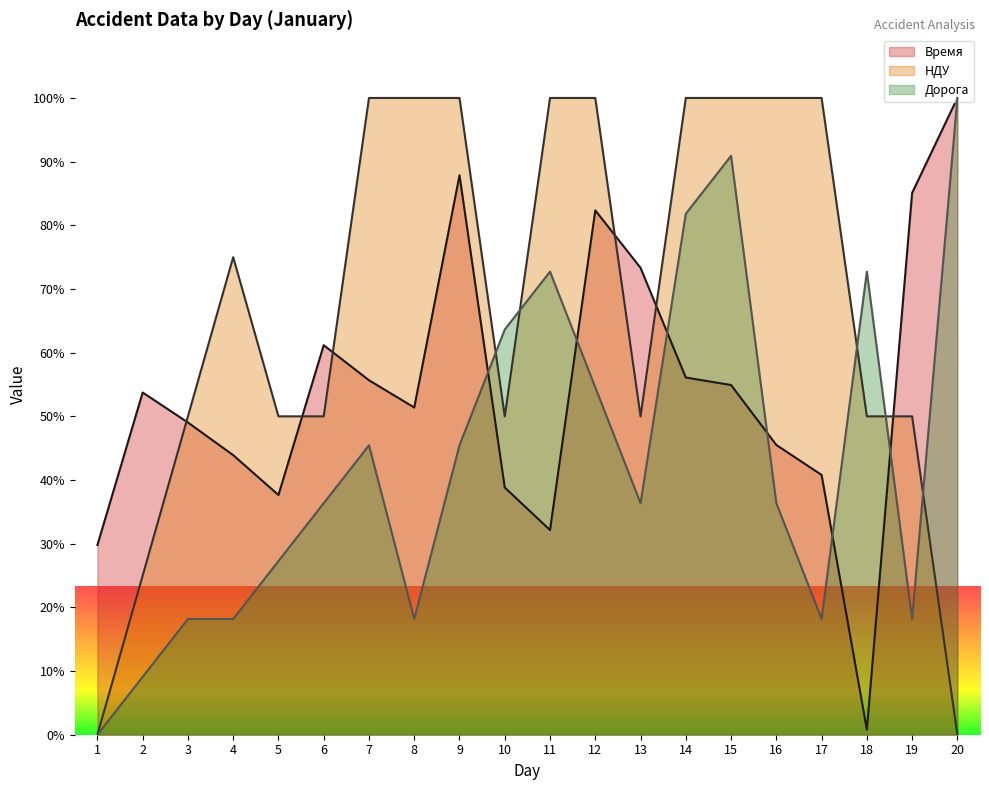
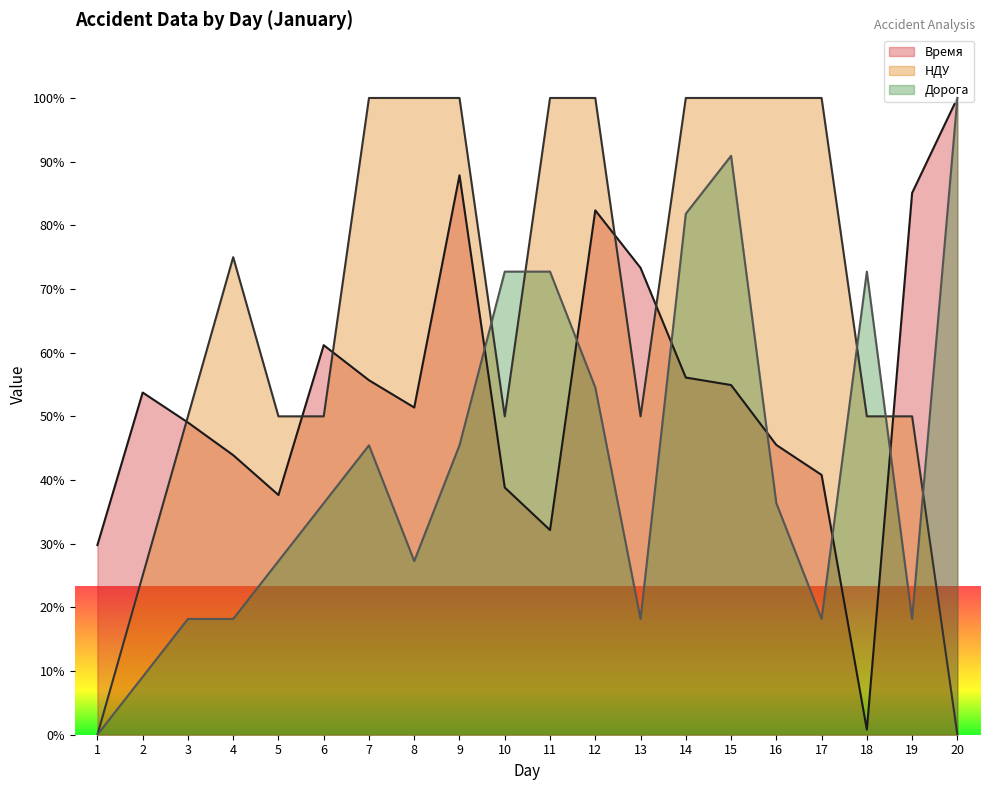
Дорога, 8: 18% -> 27%
Дорога, 10: 64% -> 73%
Дорога, 13: 36% -> 18%
